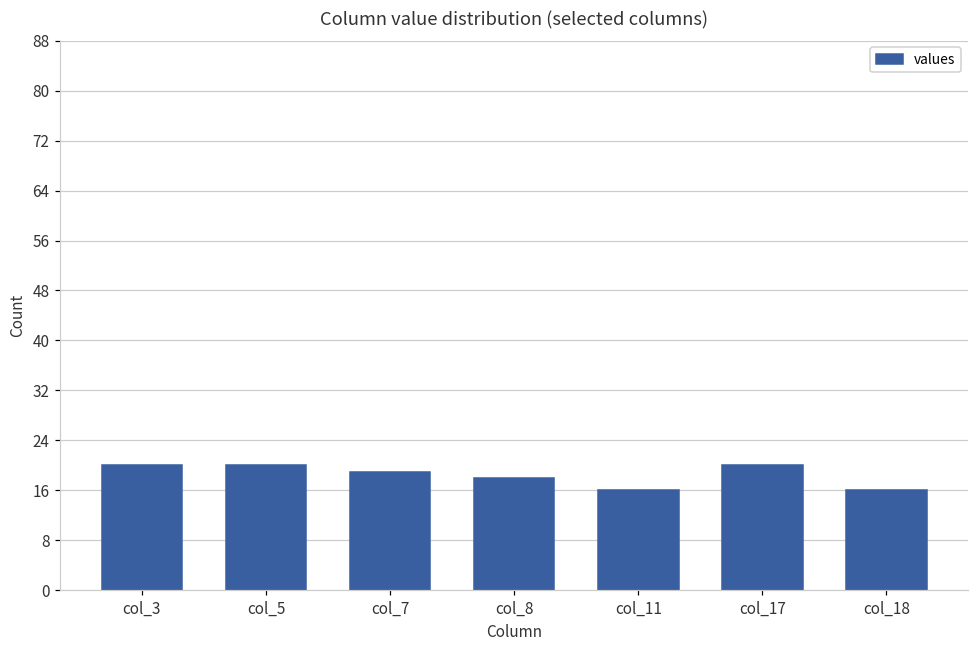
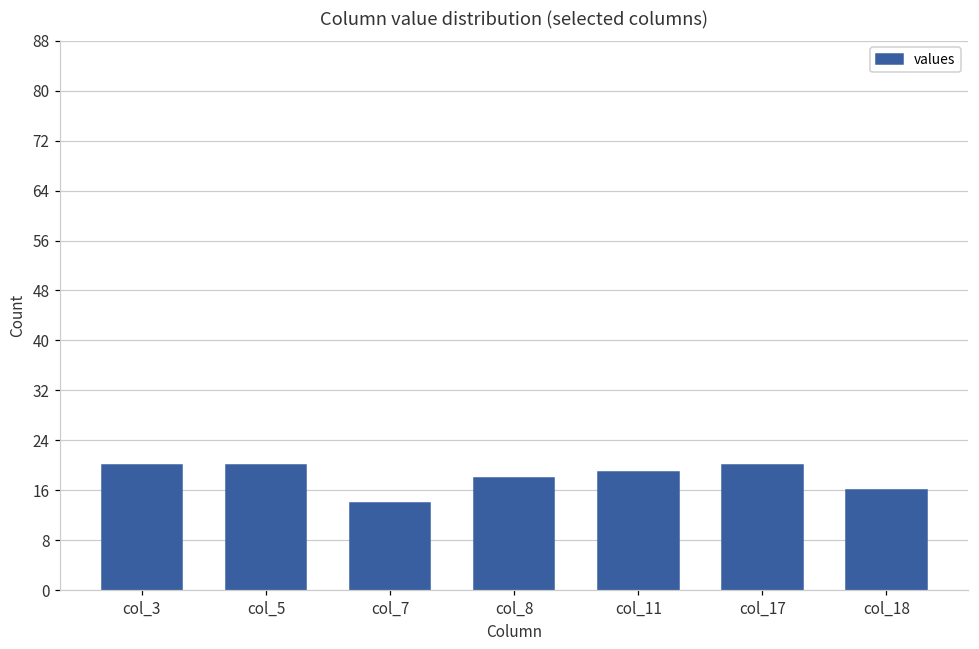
col_7: 19 -> 14
col_11: 16 -> 19
